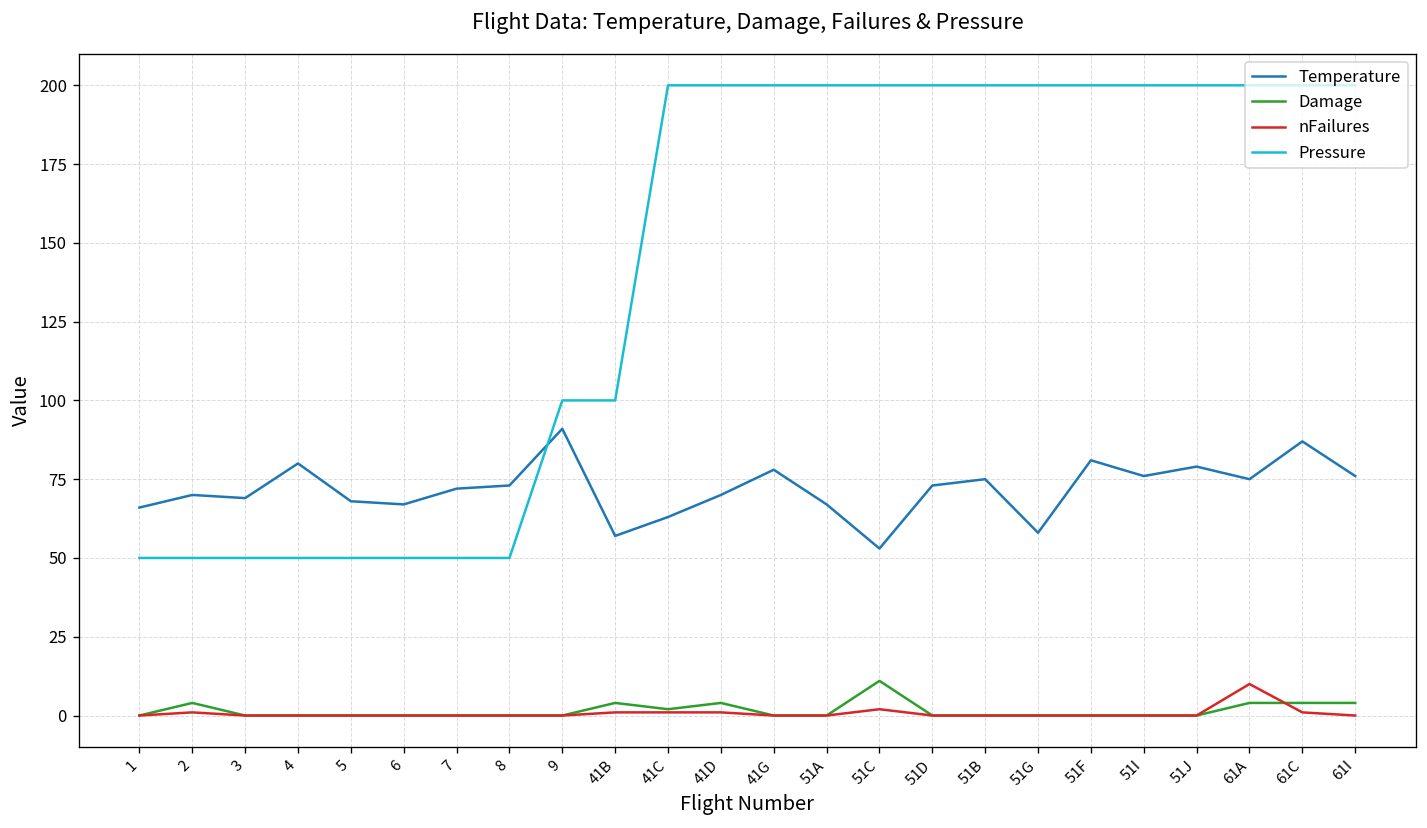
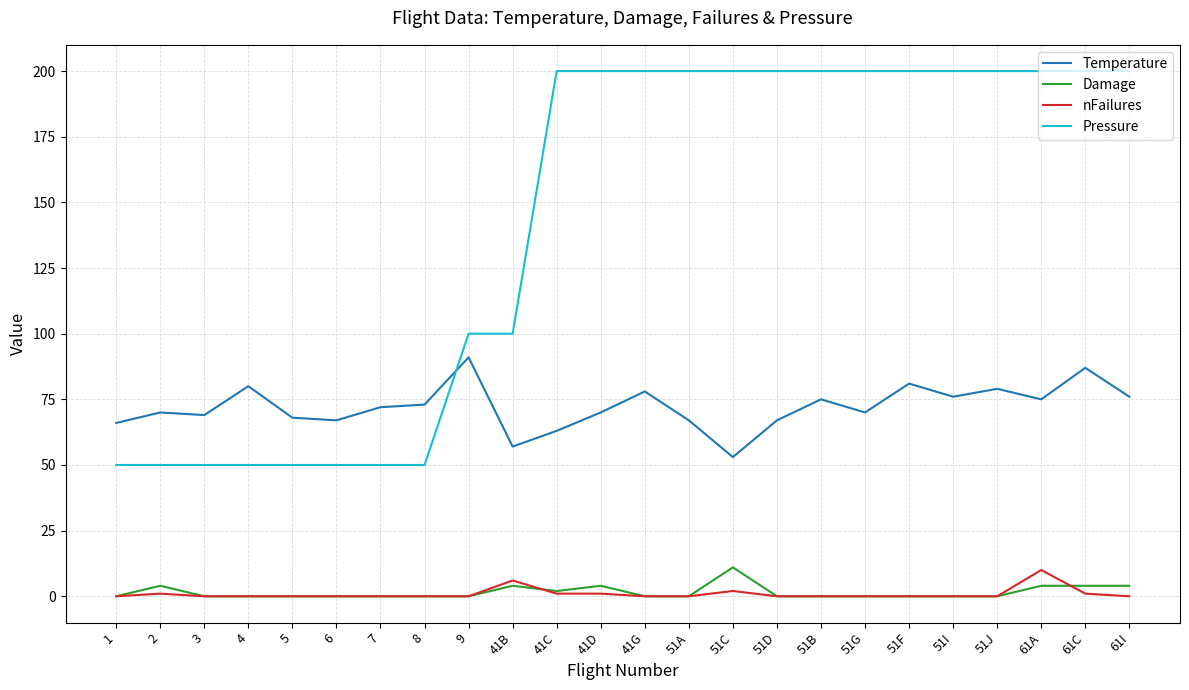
nFailures, 41B: 1 -> 6
Temperature, 51D: 73 -> 67
Temperature, 51G: 58 -> 70
